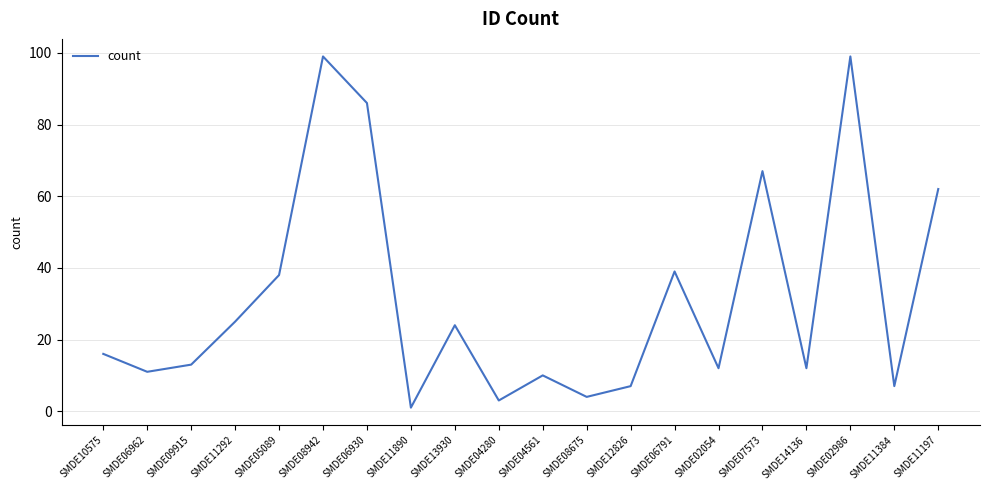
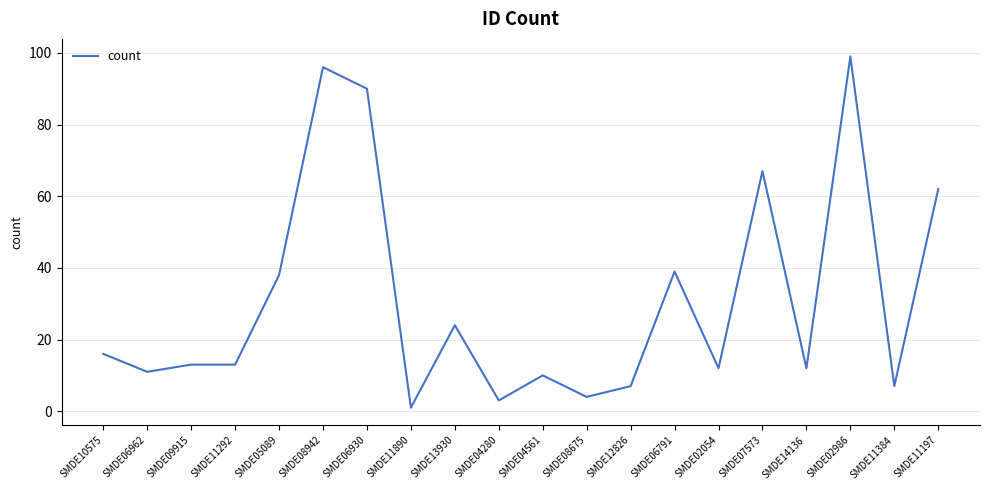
SMDE11292: 25 -> 13
SMDE08942: 99 -> 96
SMDE06930: 86 -> 90
